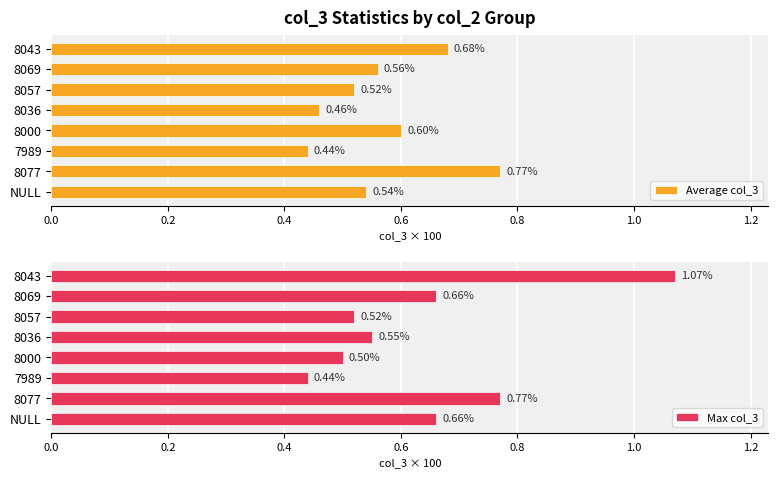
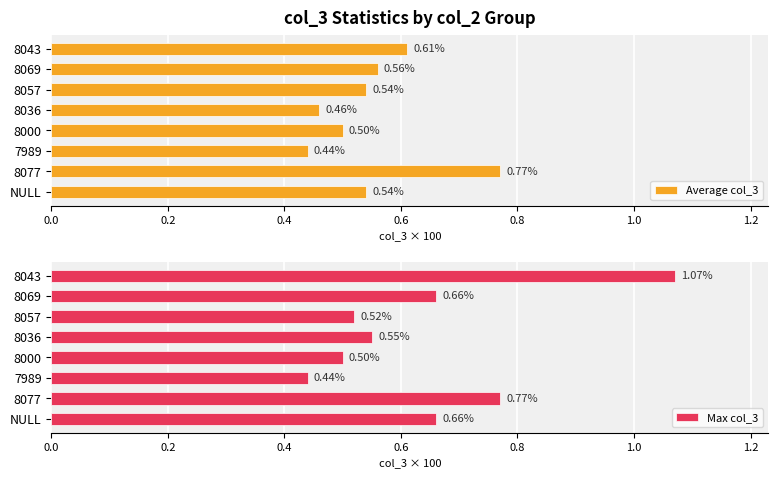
col_3 Statistics by col_2 Group, 8043: 0.68% -> 0.61%
col_3 Statistics by col_2 Group, 8057: 0.52% -> 0.54%
col_3 Statistics by col_2 Group, 8000: 0.60% -> 0.50%
